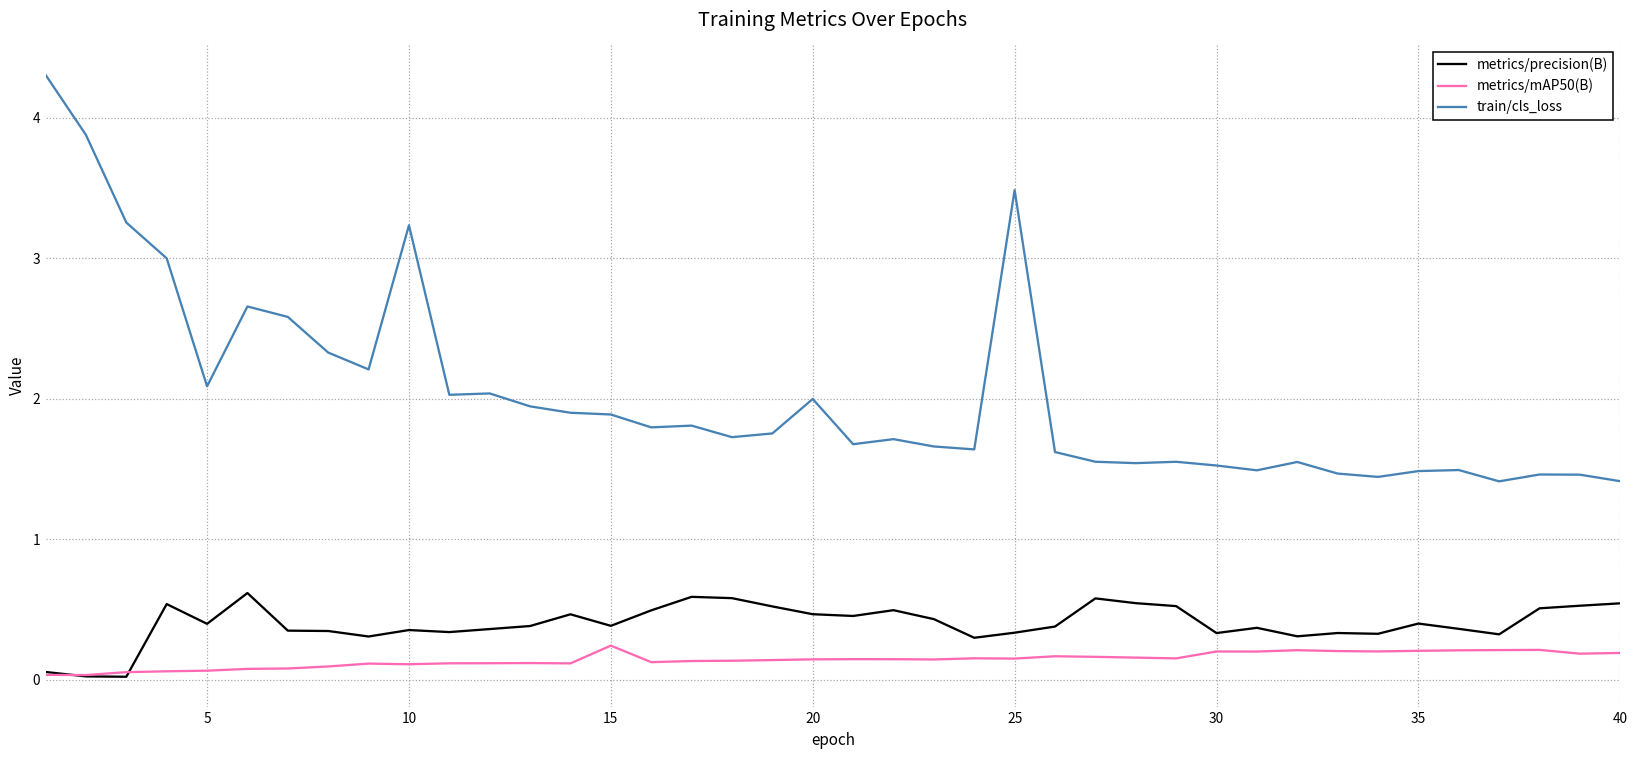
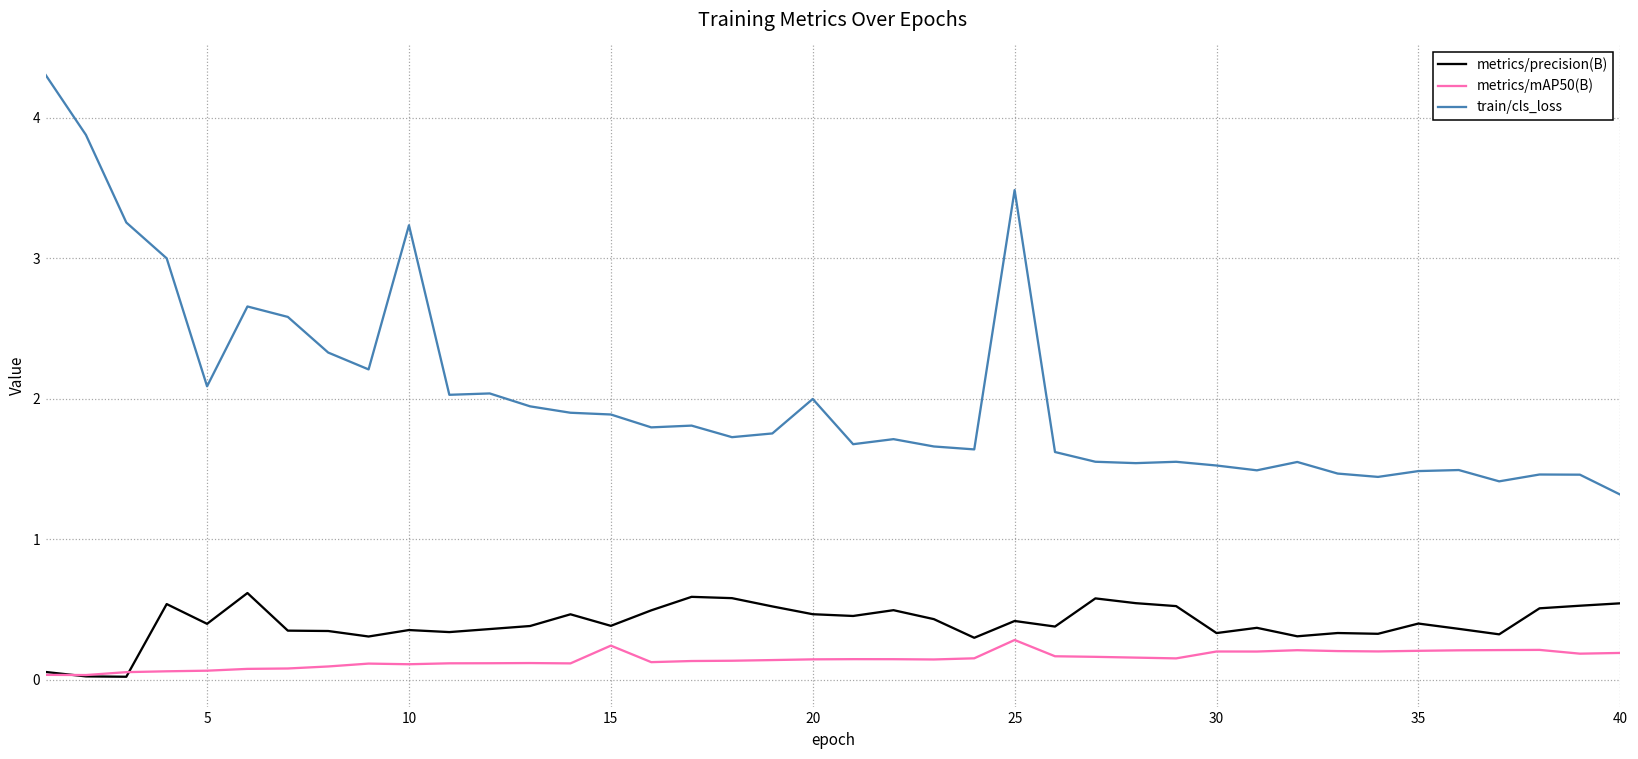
metrics/precision(B), 25: 0.34 -> 0.42
metrics/mAP50(B), 25: 0.15 -> 0.28
train/cls_loss, 40: 1.41 -> 1.32
